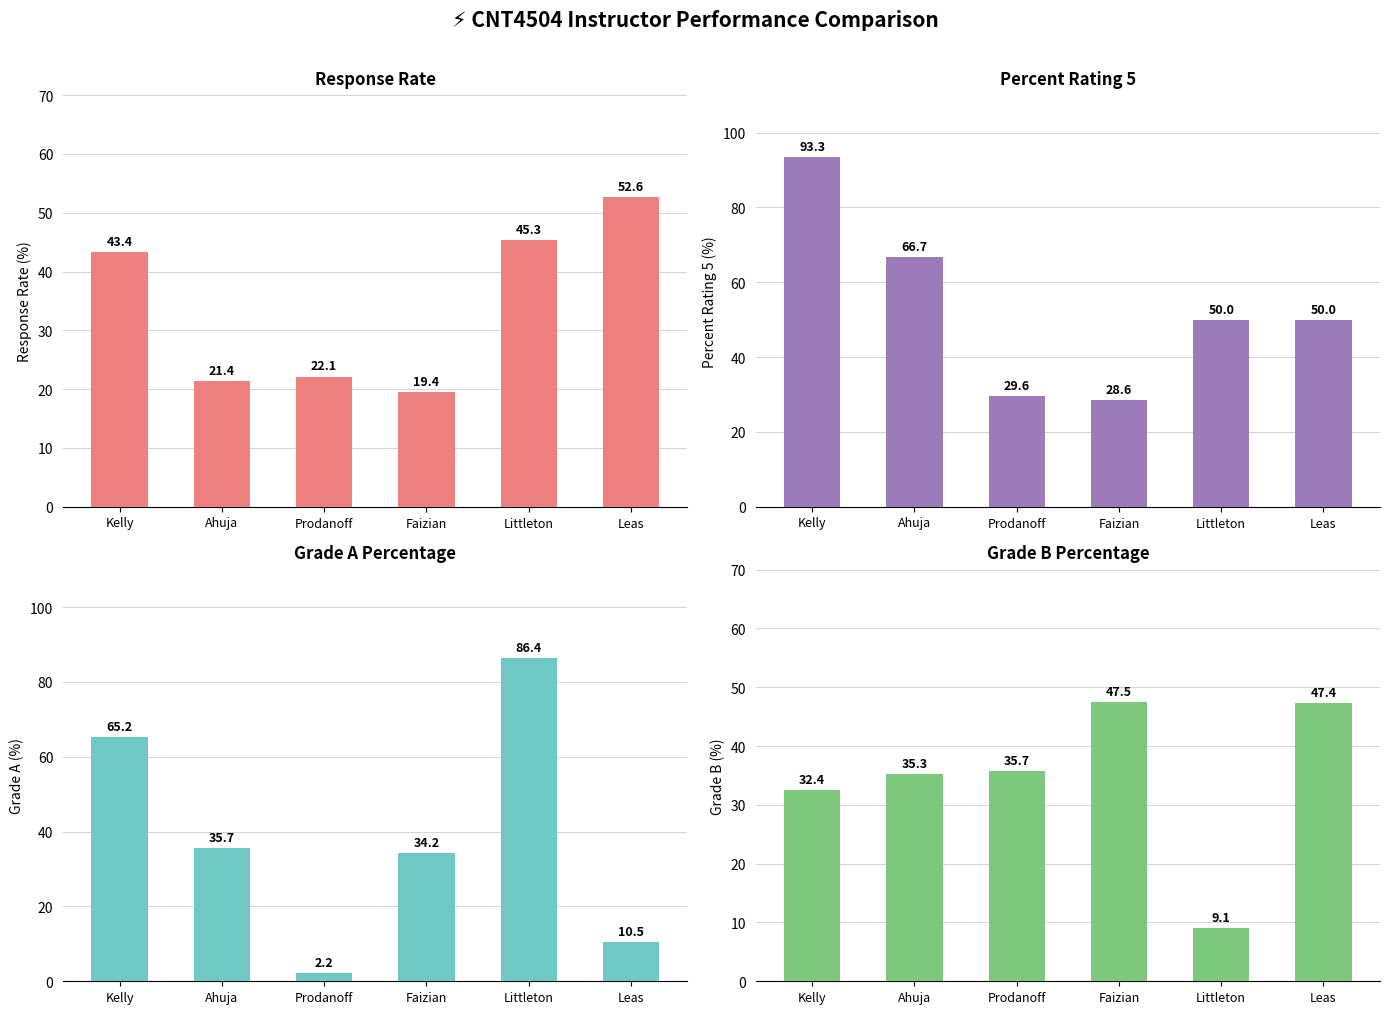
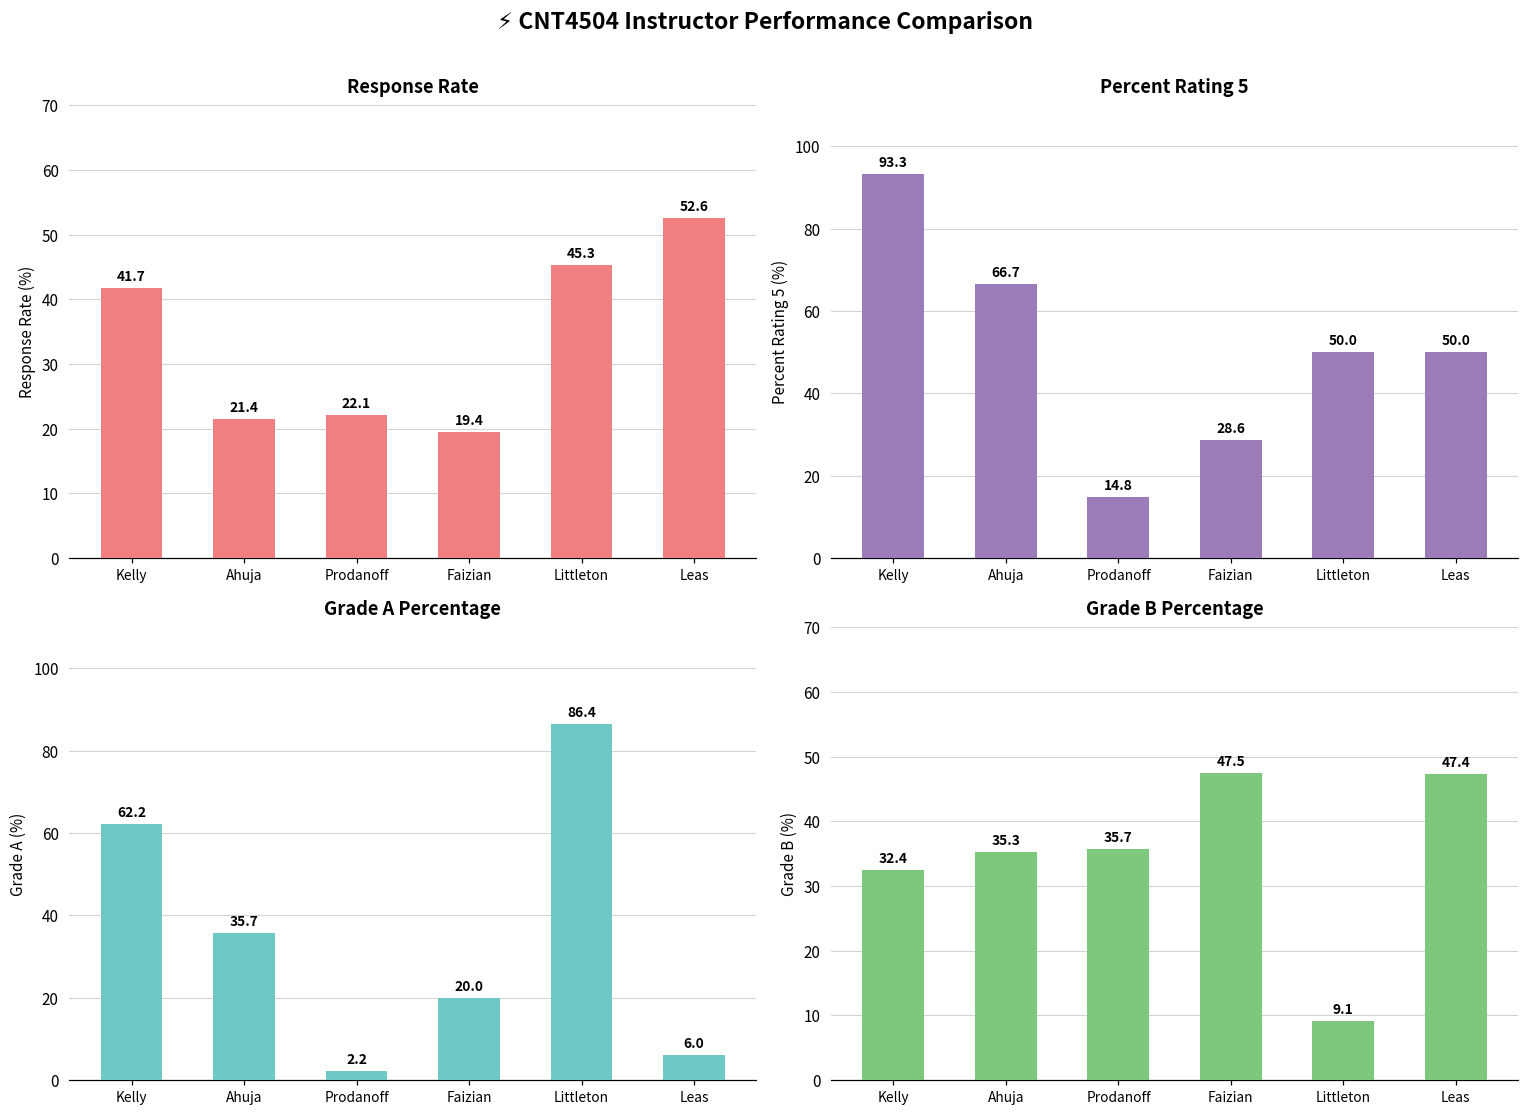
Response Rate, Kelly: 43.4 -> 41.7
Percent Rating 5, Prodanoff: 29.6 -> 14.8
Grade A Percentage, Kelly: 65.2 -> 62.2
Grade A Percentage, Faizian: 34.2 -> 20.0
Grade A Percentage, Leas: 10.5 -> 6.0
